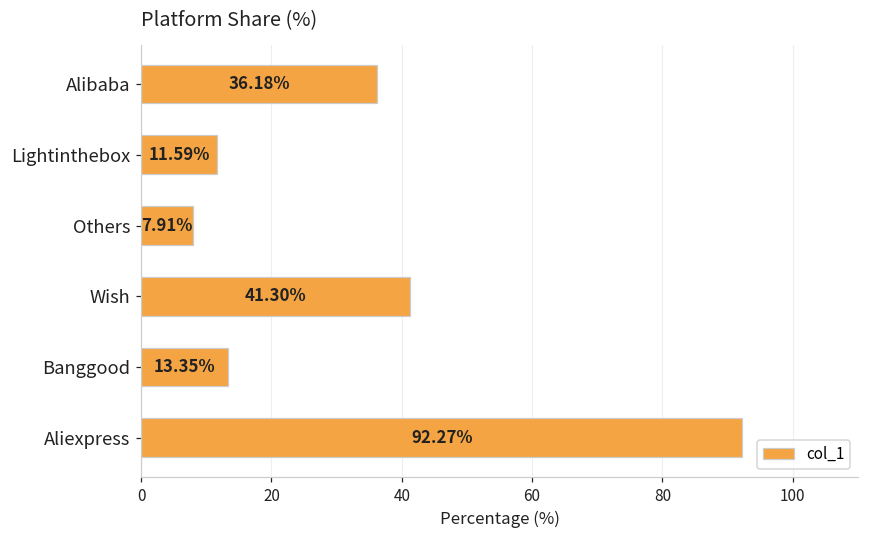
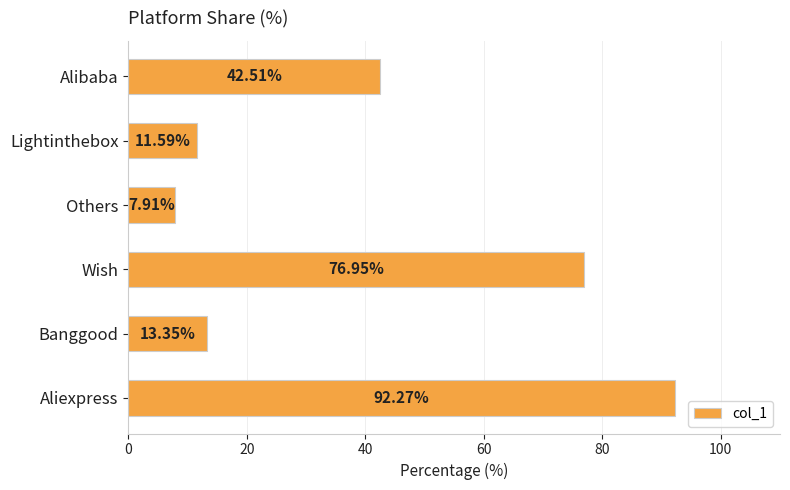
Alibaba: 36.18% -> 42.51%
Wish: 41.30% -> 76.95%
